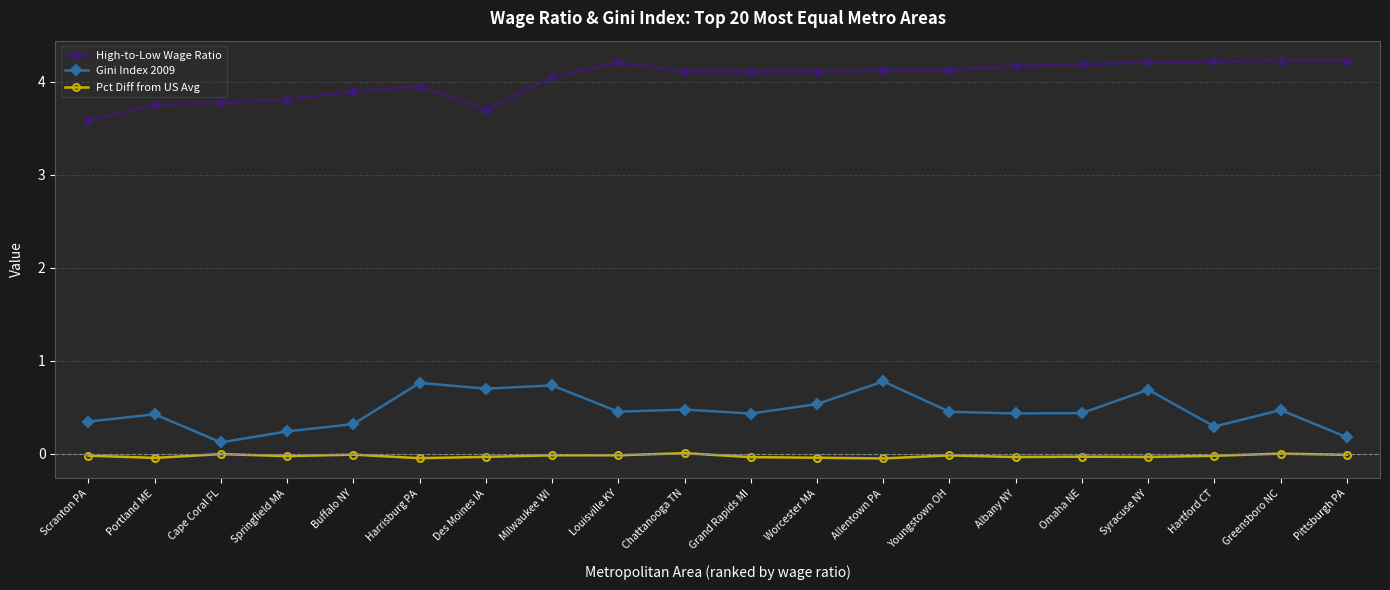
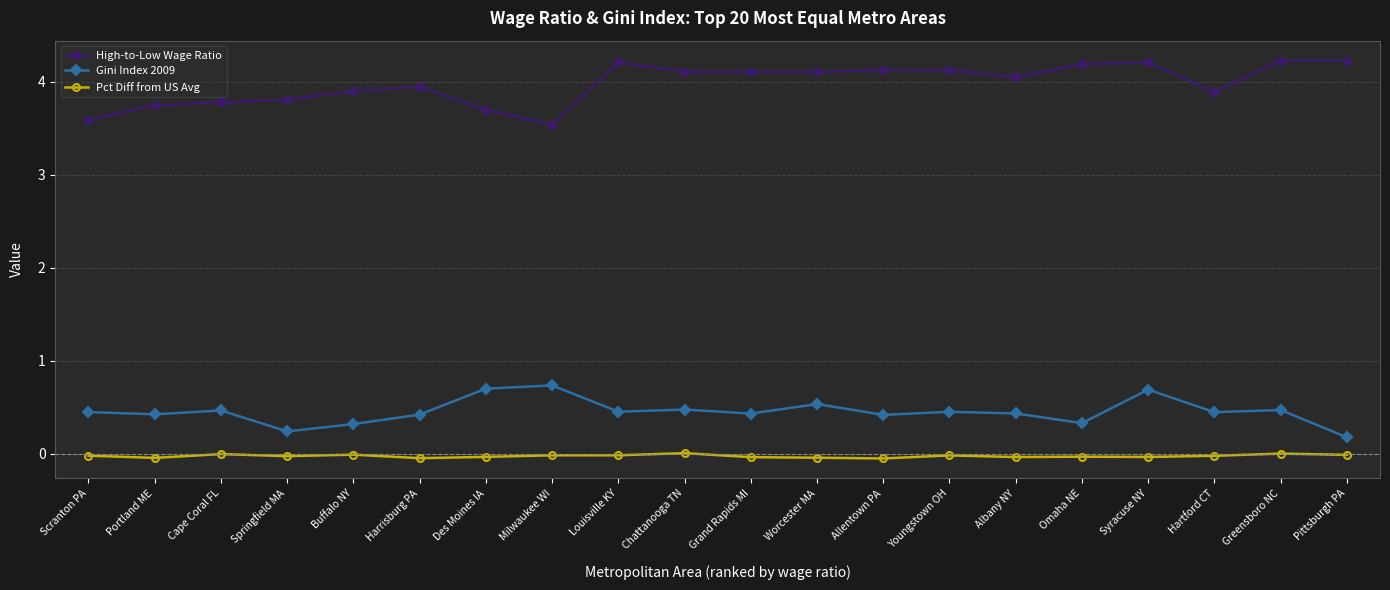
Gini Index 2009, Scranton PA: 0.3 -> 0.4
Gini Index 2009, Cape Coral FL: 0.1 -> 0.5
Gini Index 2009, Harrisburg PA: 0.8 -> 0.4
High-to-Low Wage Ratio, Milwaukee WI: 4.1 -> 3.5
Gini Index 2009, Allentown PA: 0.8 -> 0.4
High-to-Low Wage Ratio, Albany NY: 4.2 -> 4.1
Gini Index 2009, Omaha NE: 0.4 -> 0.3
High-to-Low Wage Ratio, Hartford CT: 4.2 -> 3.9
Gini Index 2009, Hartford CT: 0.3 -> 0.4
